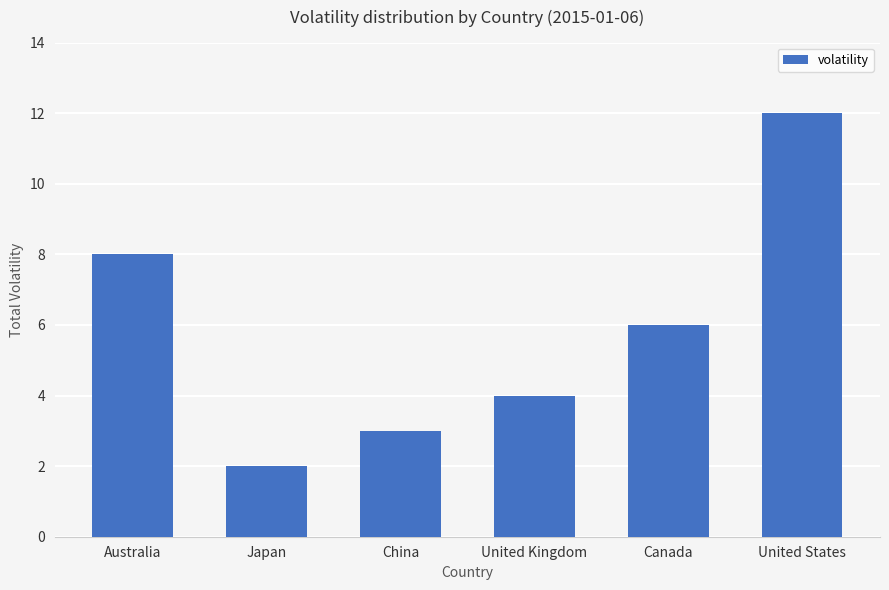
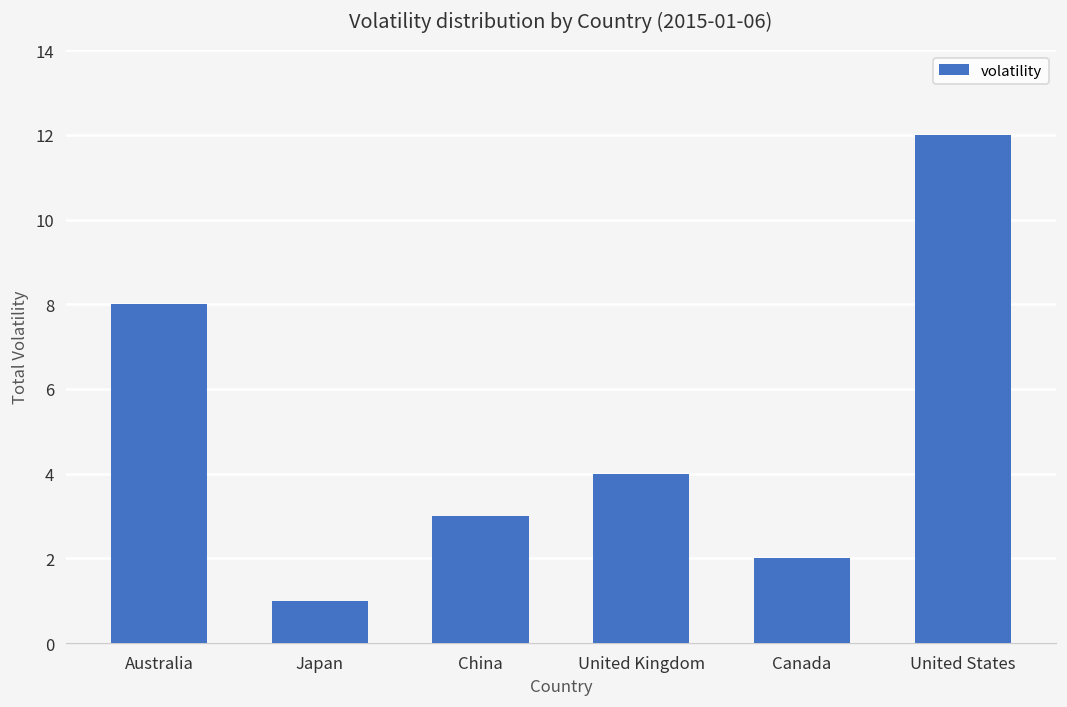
Japan: 2 -> 1
Canada: 6 -> 2
